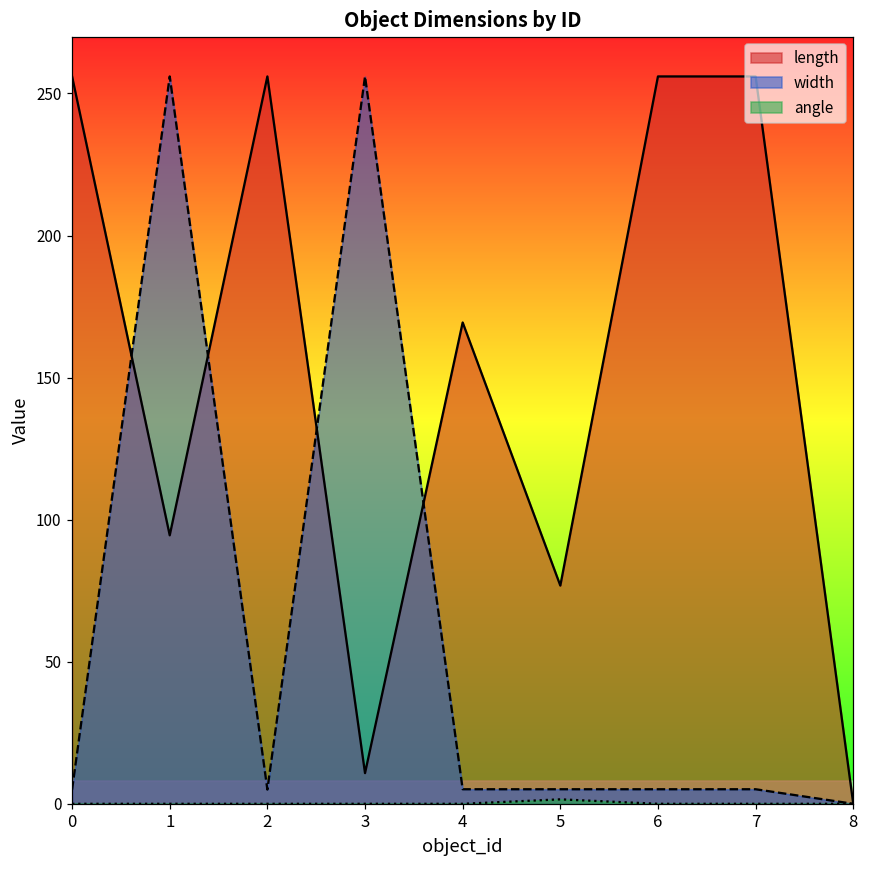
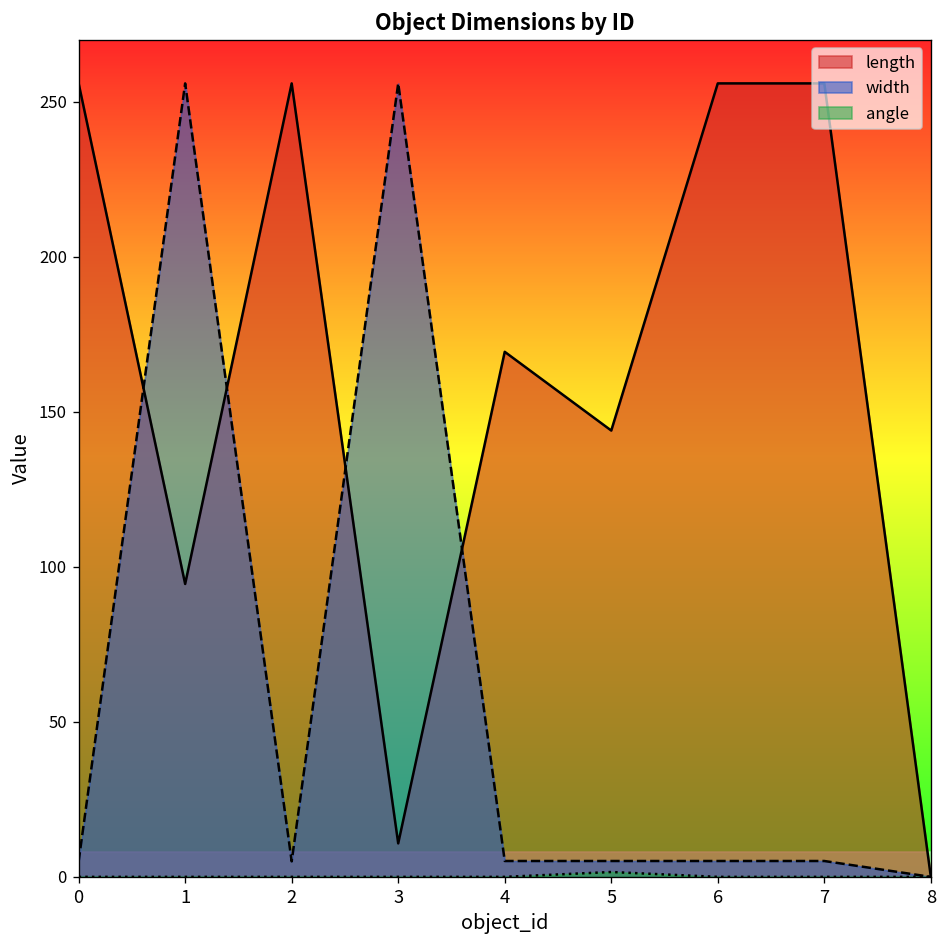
length, 5: 77 -> 144
